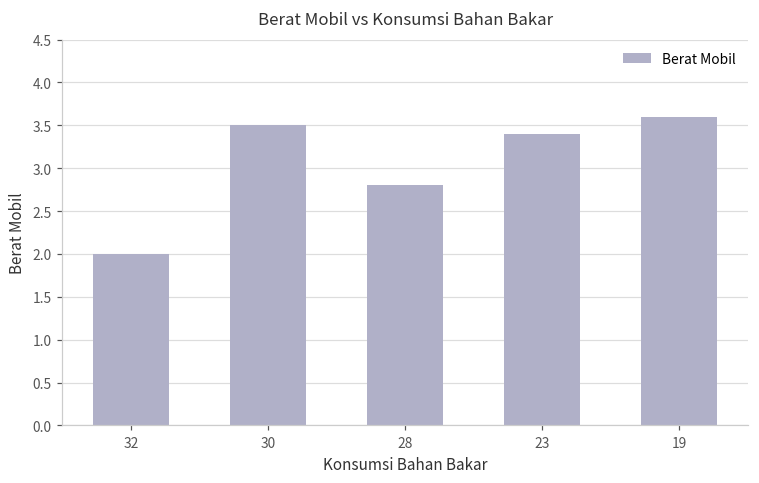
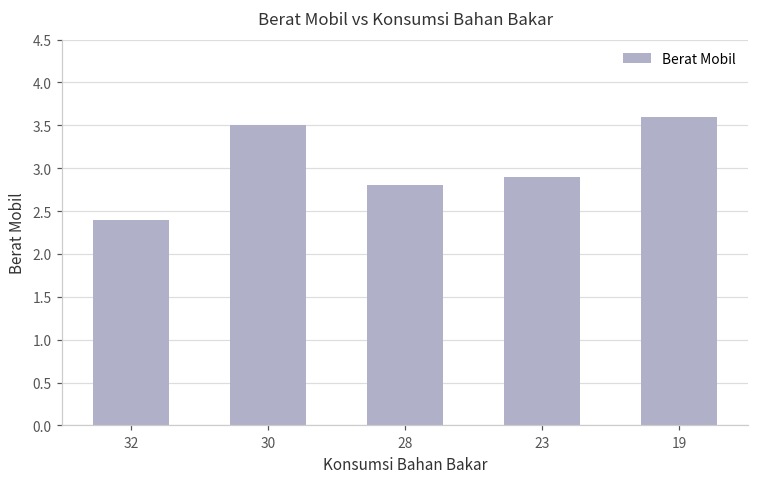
32: 2.0 -> 2.4
23: 3.4 -> 2.9
